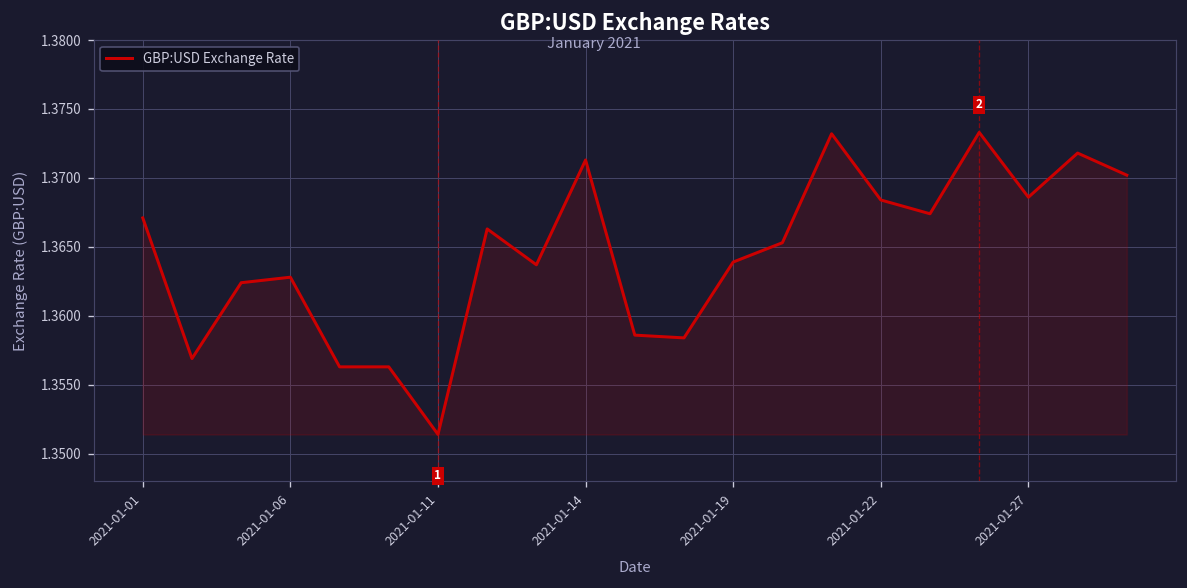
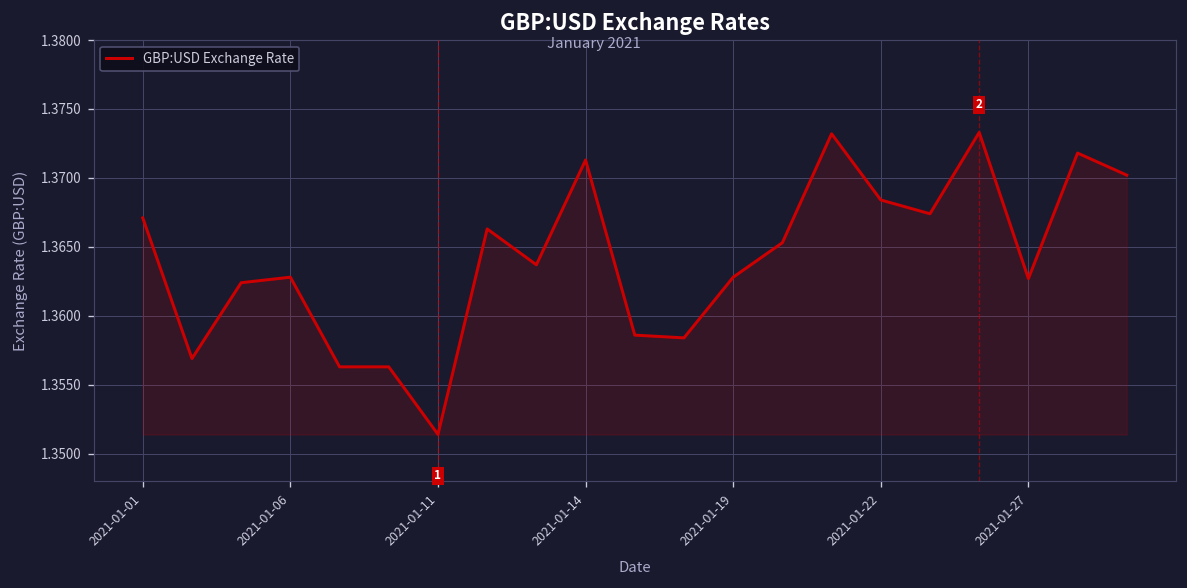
2021-01-19: 1.3639 -> 1.3628
2021-01-27: 1.3686 -> 1.3627
